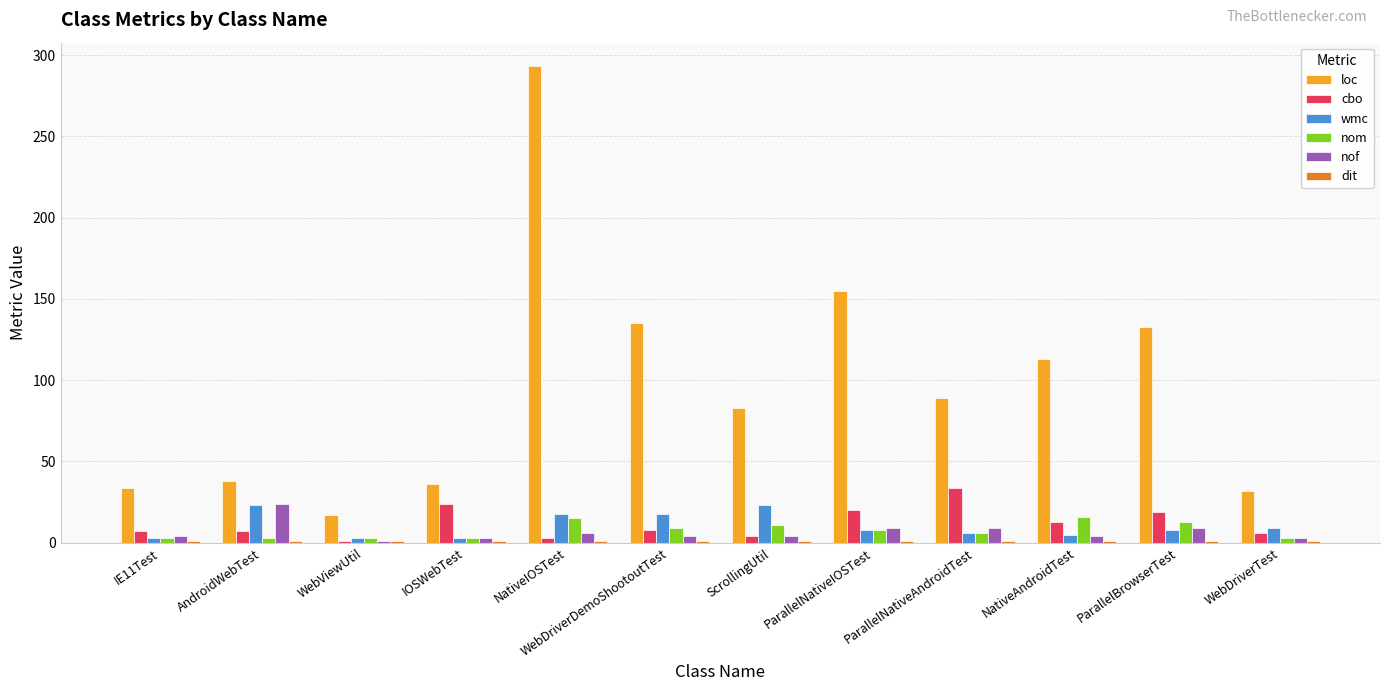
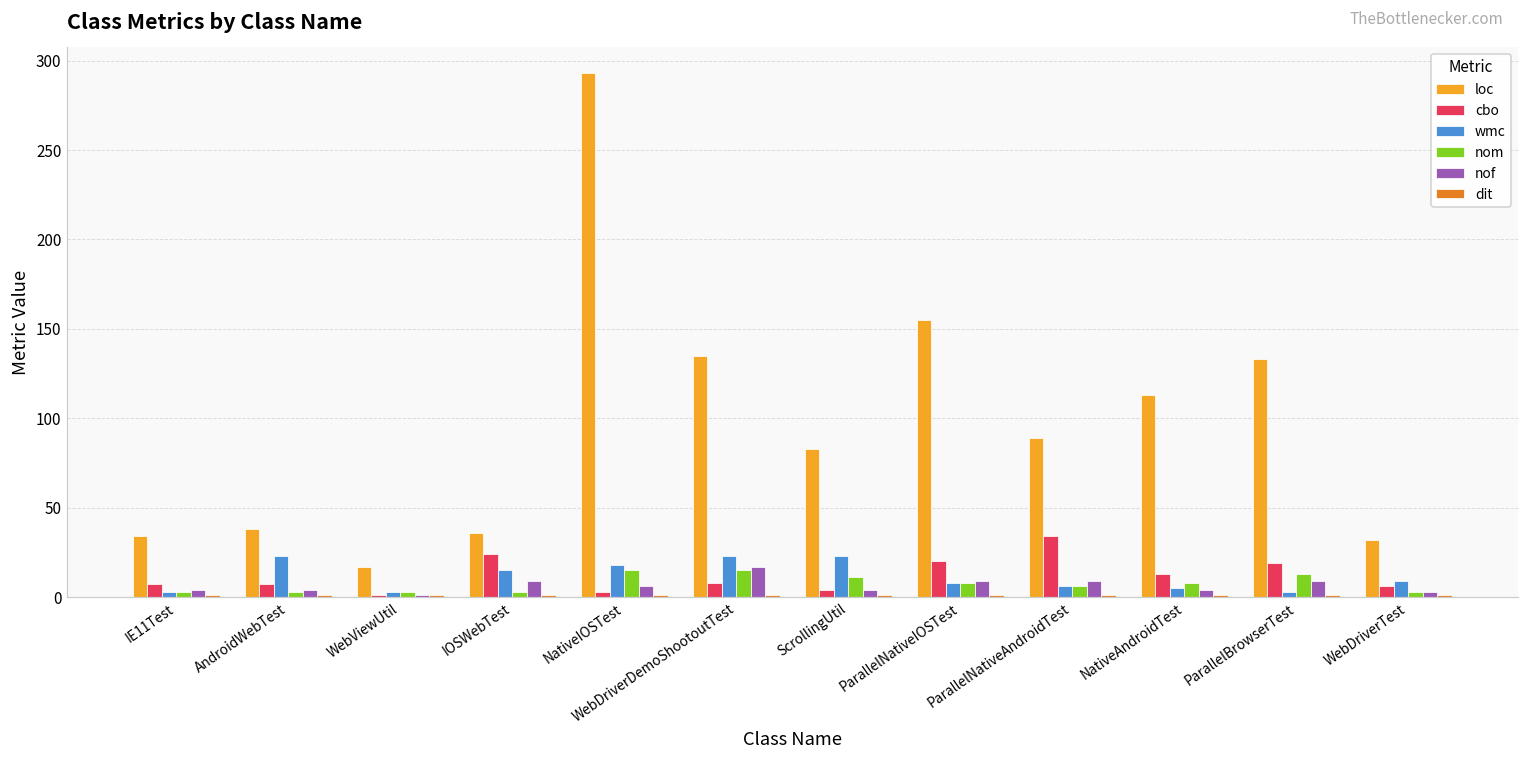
nof, AndroidWebTest: 24 -> 4
wmc, IOSWebTest: 3 -> 15
nof, IOSWebTest: 3 -> 9
wmc, WebDriverDemoShootoutTest: 18 -> 23
nom, WebDriverDemoShootoutTest: 9 -> 15
nof, WebDriverDemoShootoutTest: 4 -> 17
nom, NativeAndroidTest: 16 -> 8
wmc, ParallelBrowserTest: 8 -> 3
